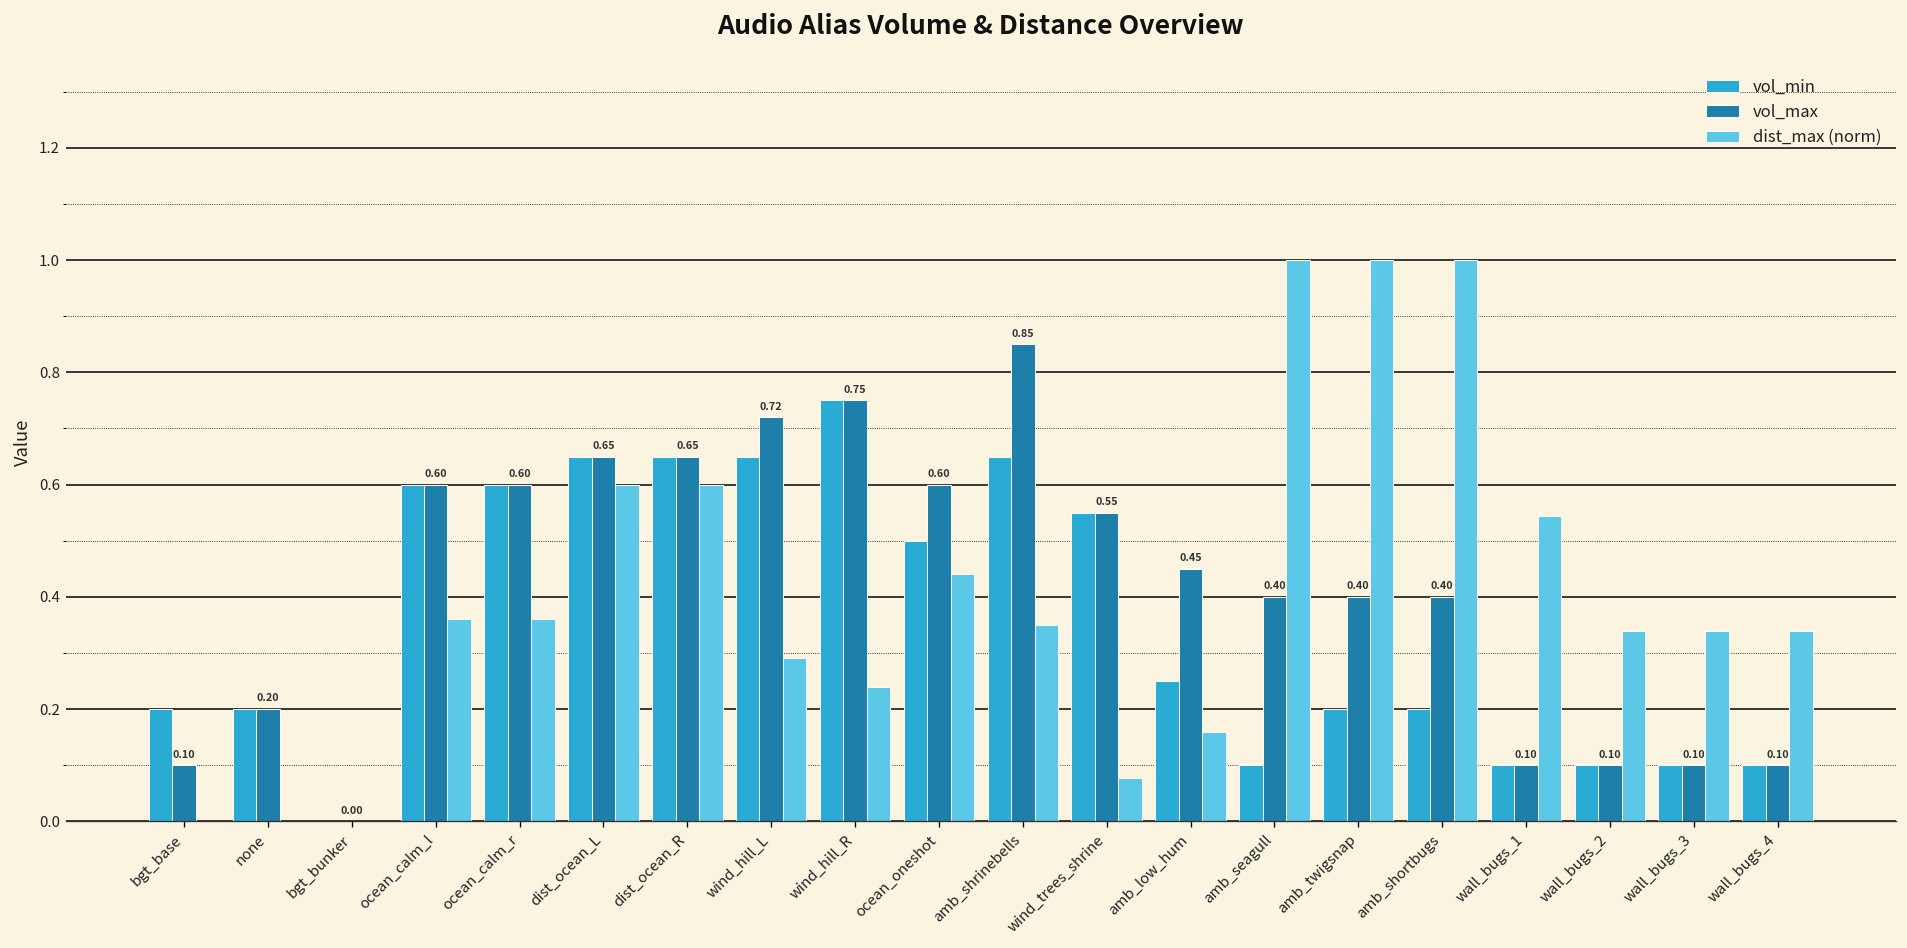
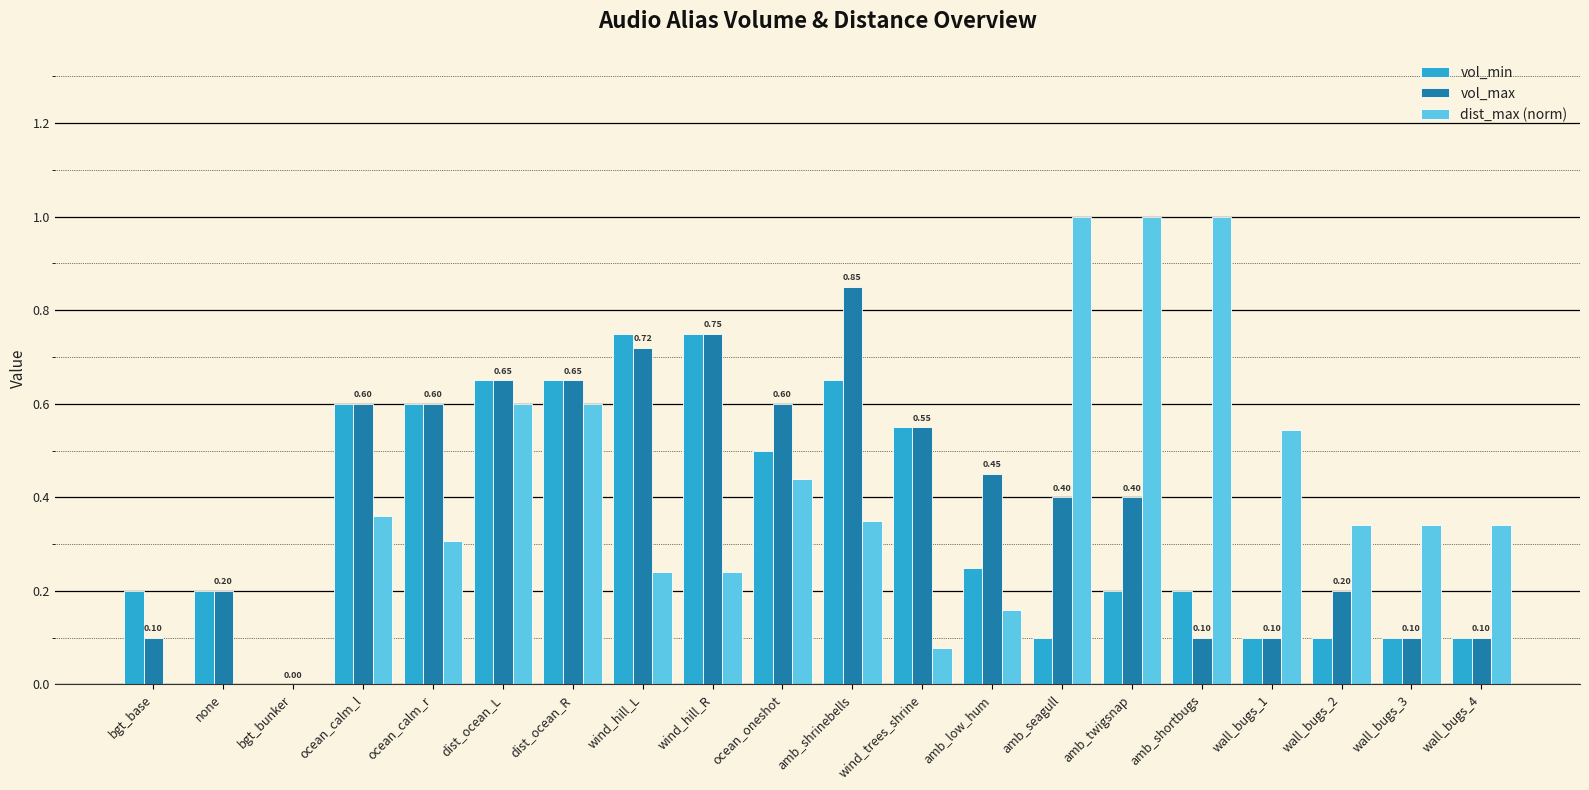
dist_max (norm), ocean_calm_r: 0.36 -> 0.31
vol_min, wind_hill_L: 0.65 -> 0.75
dist_max (norm), wind_hill_L: 0.29 -> 0.24
vol_max, amb_shortbugs: 0.40 -> 0.10
vol_max, wall_bugs_2: 0.10 -> 0.20
